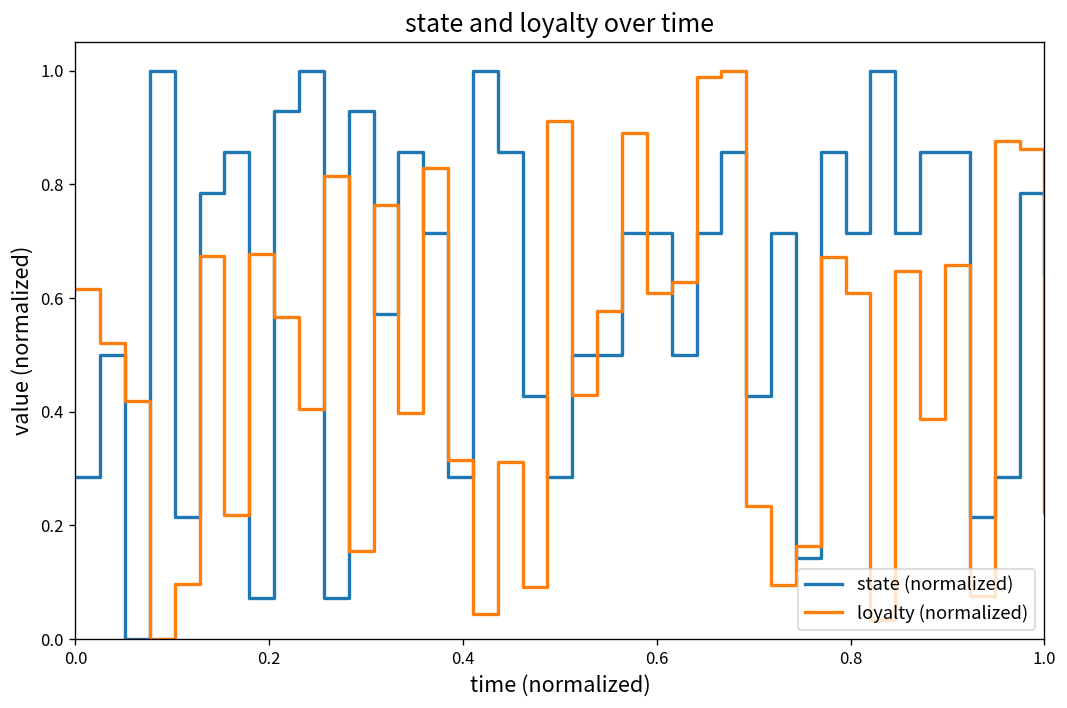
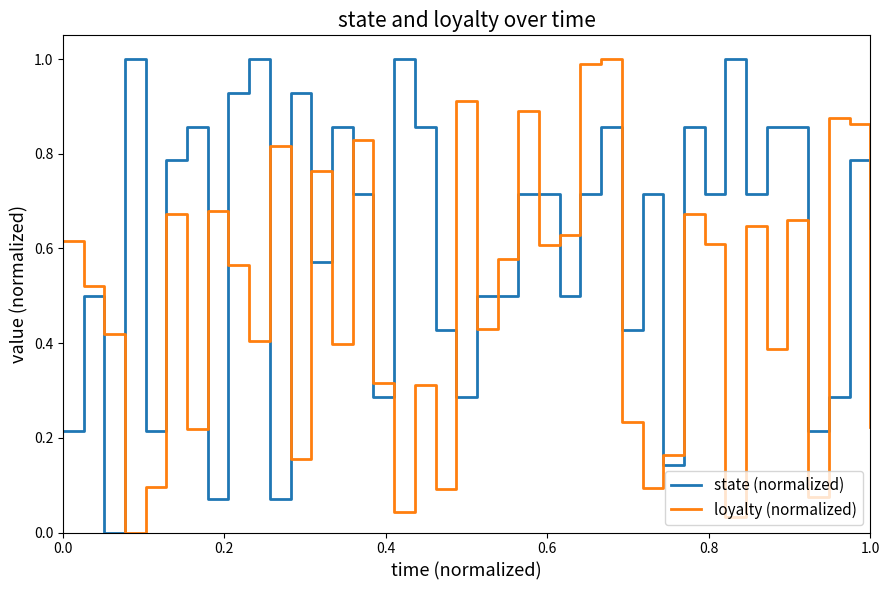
state (normalized), 0.0: 0.29 -> 0.21
